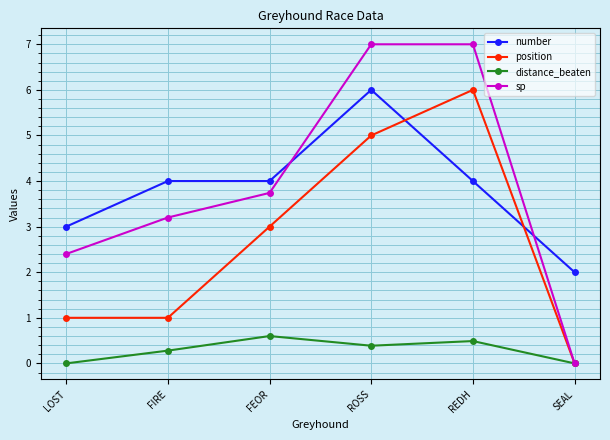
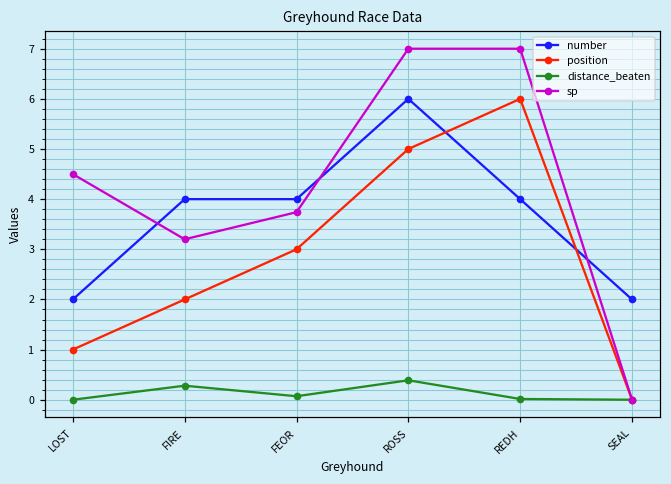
number, LOST: 3 -> 2
sp, LOST: 2.4 -> 4.5
position, FIRE: 1 -> 2
distance_beaten, FEOR: 0.6 -> 0.1
distance_beaten, REDH: 0.5 -> 0.0
